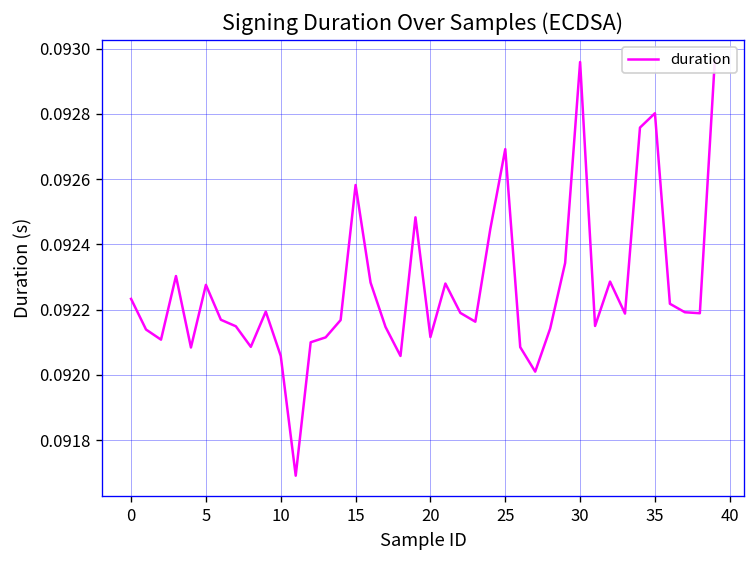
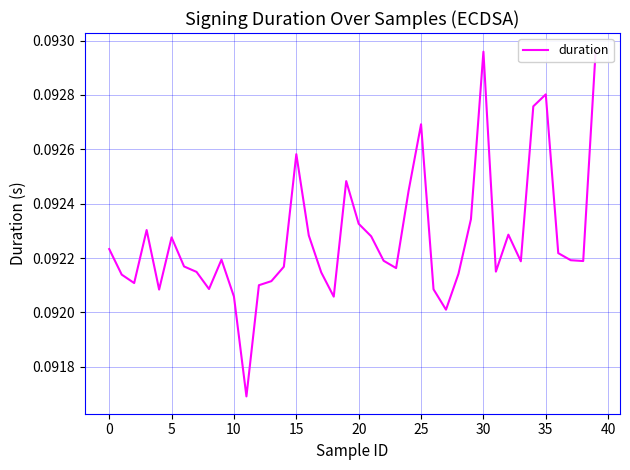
20: 0.09212 -> 0.09233
